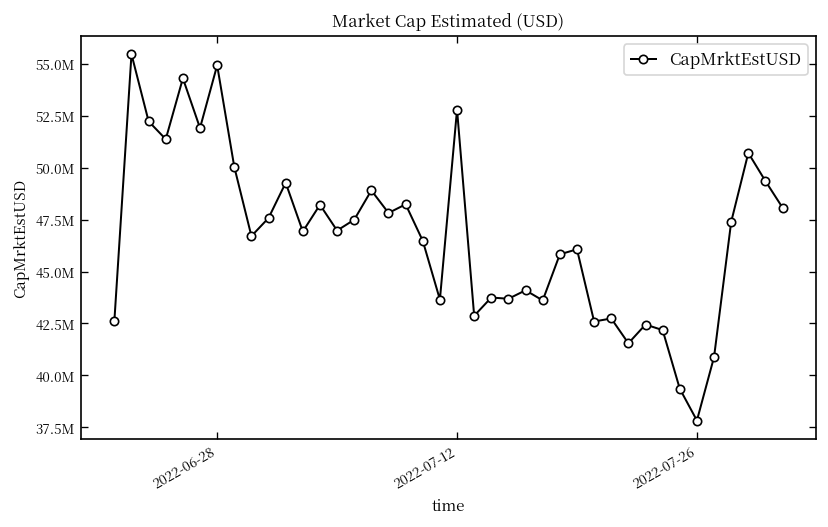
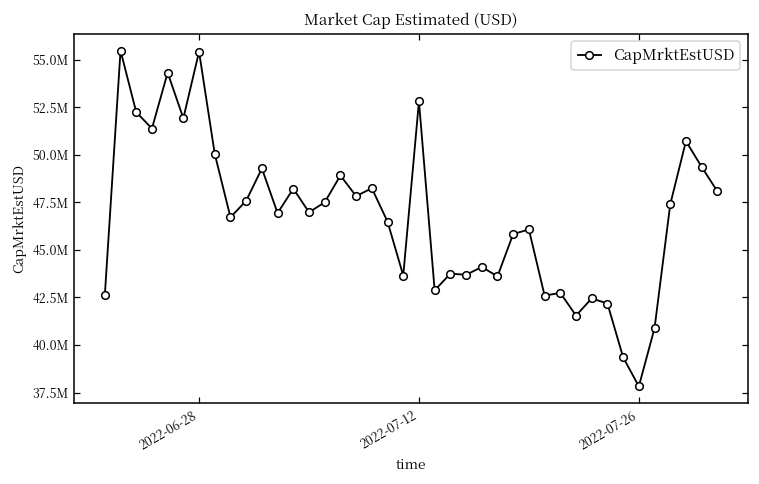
2022-06-28: 54900000 -> 55400000
